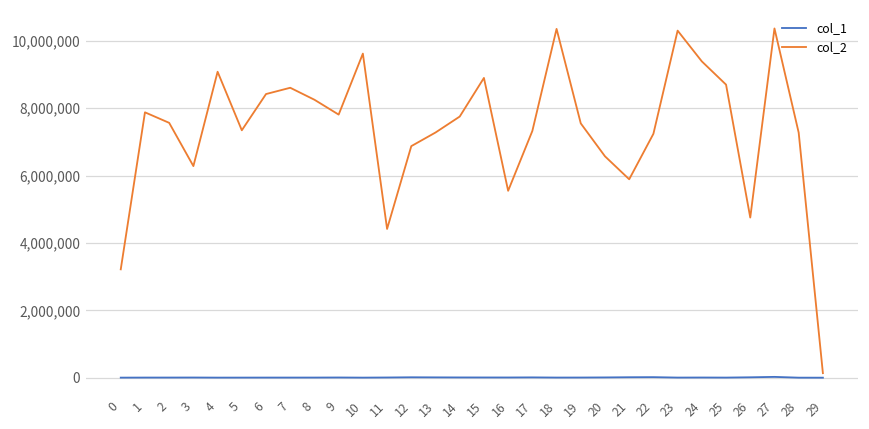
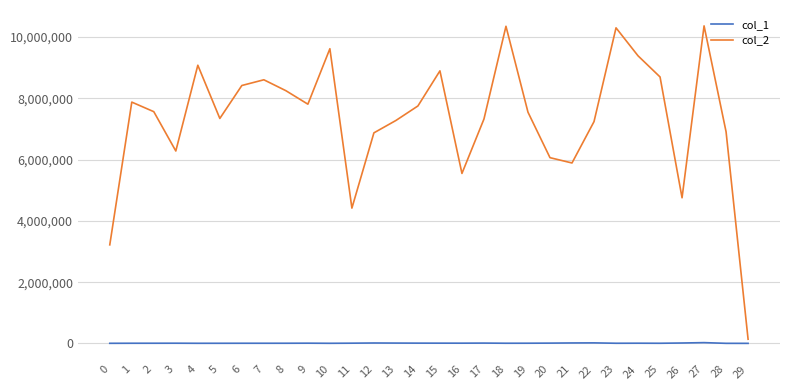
col_2, 20: 6,600,000 -> 6,100,000
col_2, 28: 7,300,000 -> 6,900,000
